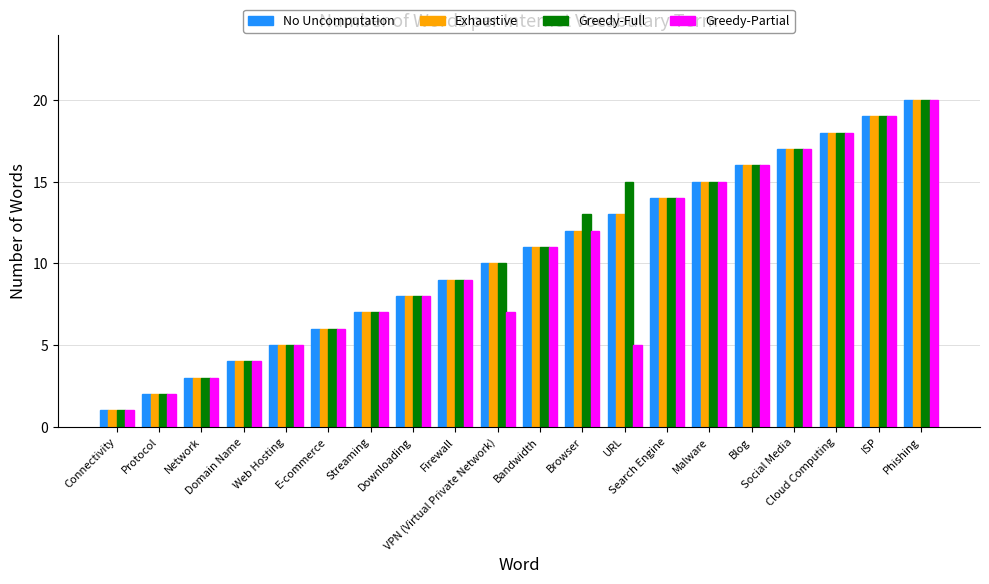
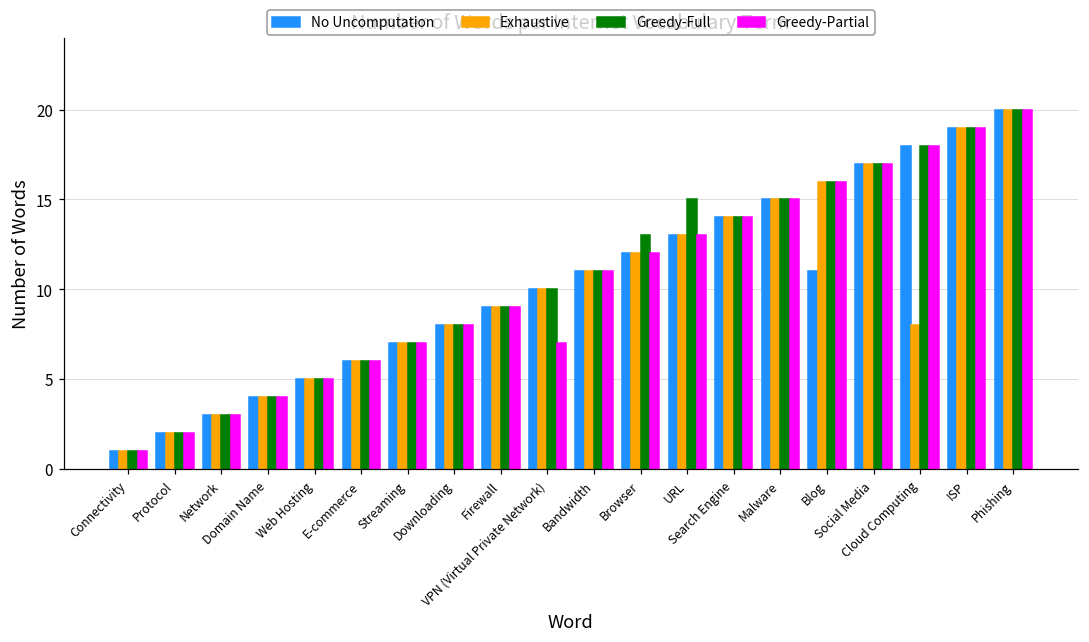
Greedy-Partial, URL: 5 -> 13
No Uncomputation, Blog: 16 -> 11
Exhaustive, Cloud Computing: 18 -> 8
